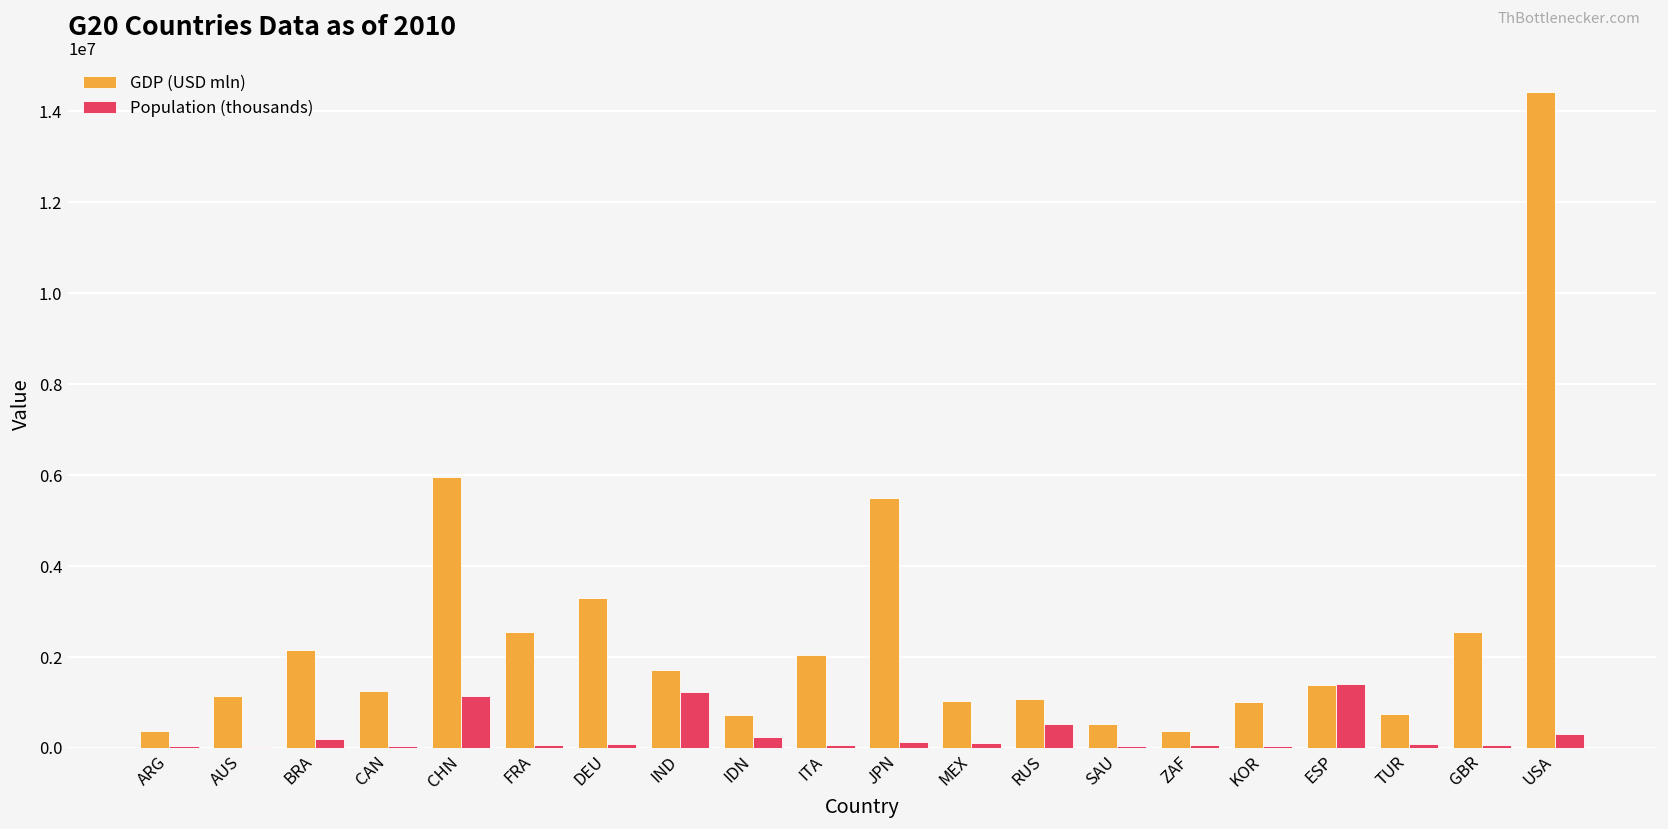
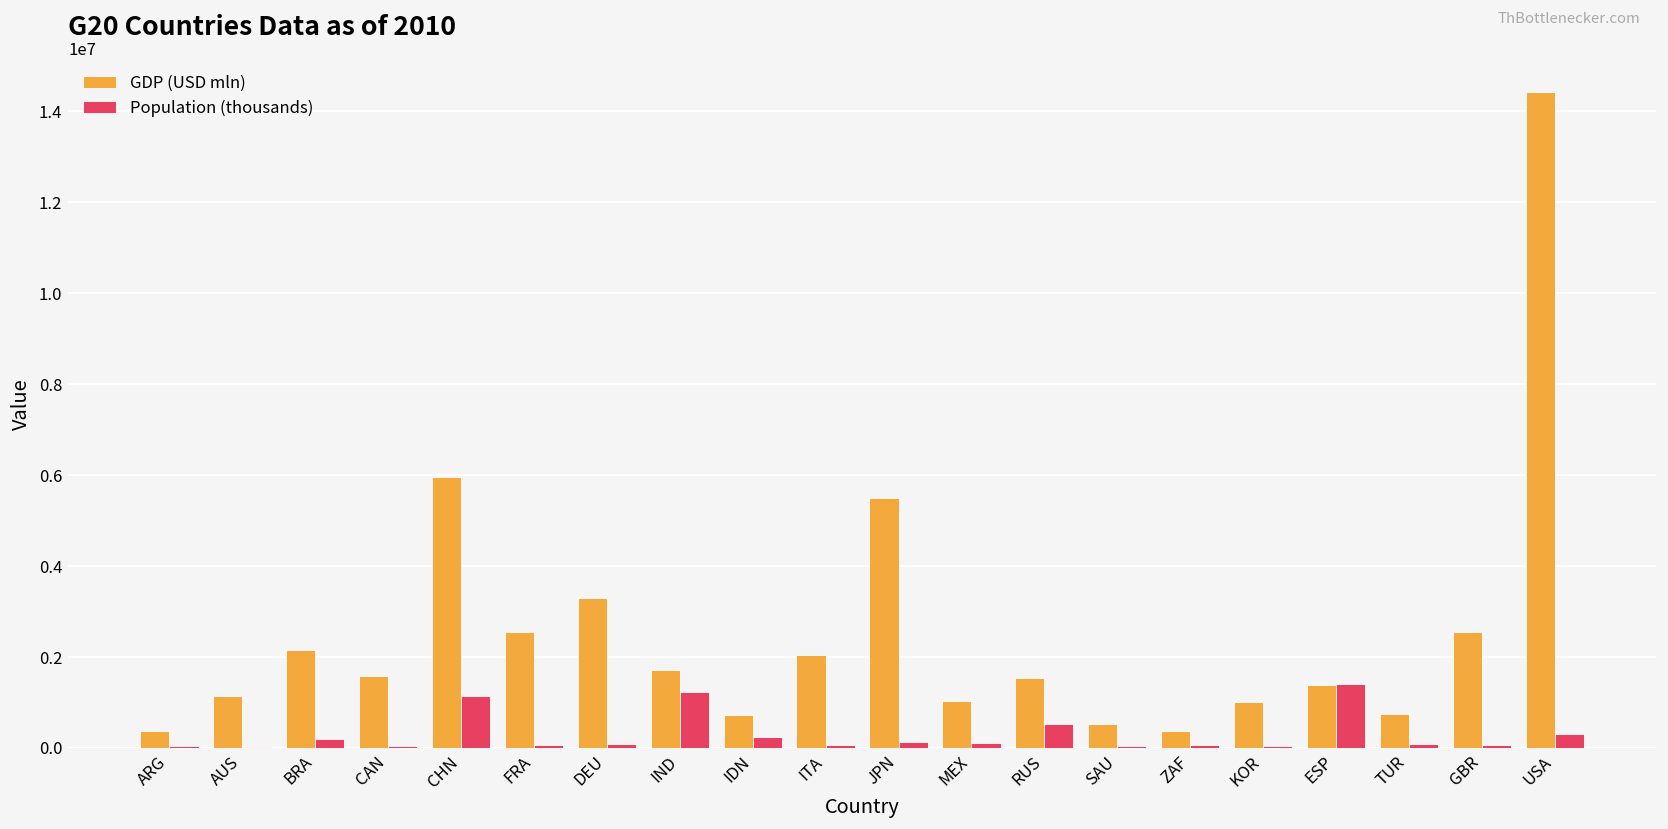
GDP (USD mln), CAN: 1300000 -> 1600000
GDP (USD mln), RUS: 1100000 -> 1500000
